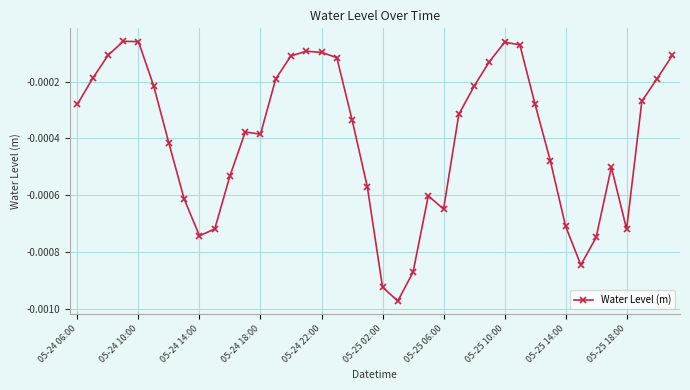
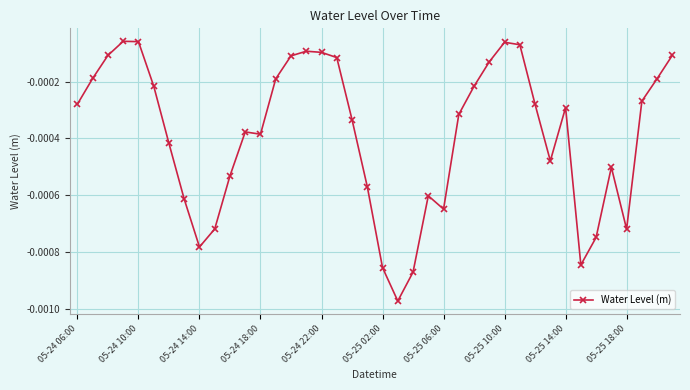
05-24 14:00: -0.00074 -> -0.00078
05-25 02:00: -0.00092 -> -0.00085
05-25 14:00: -0.00071 -> -0.00029
